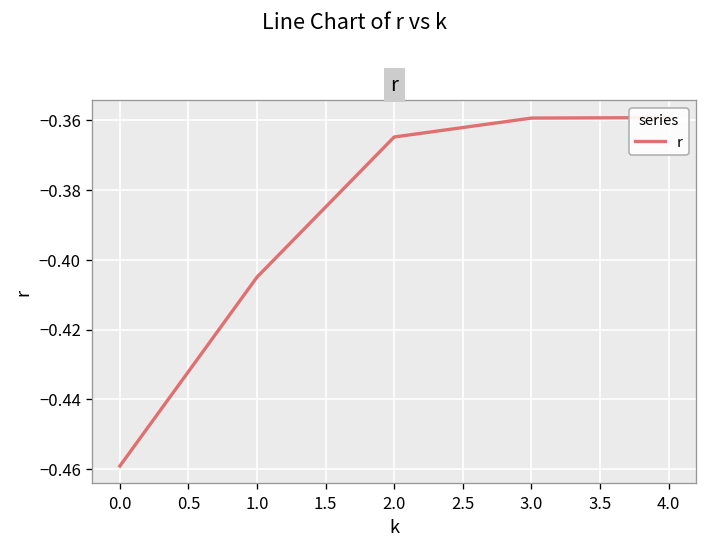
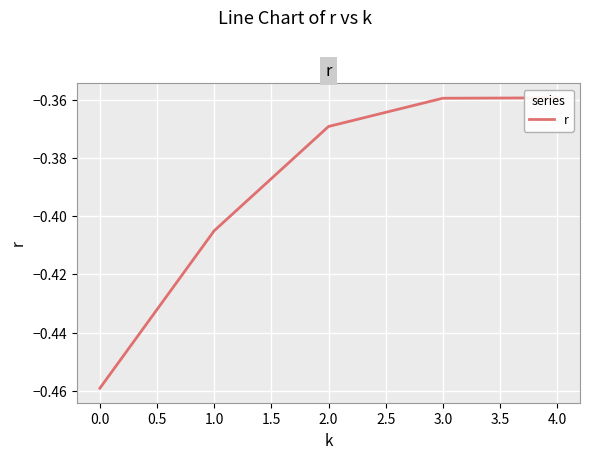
2.0: -0.365 -> -0.369
